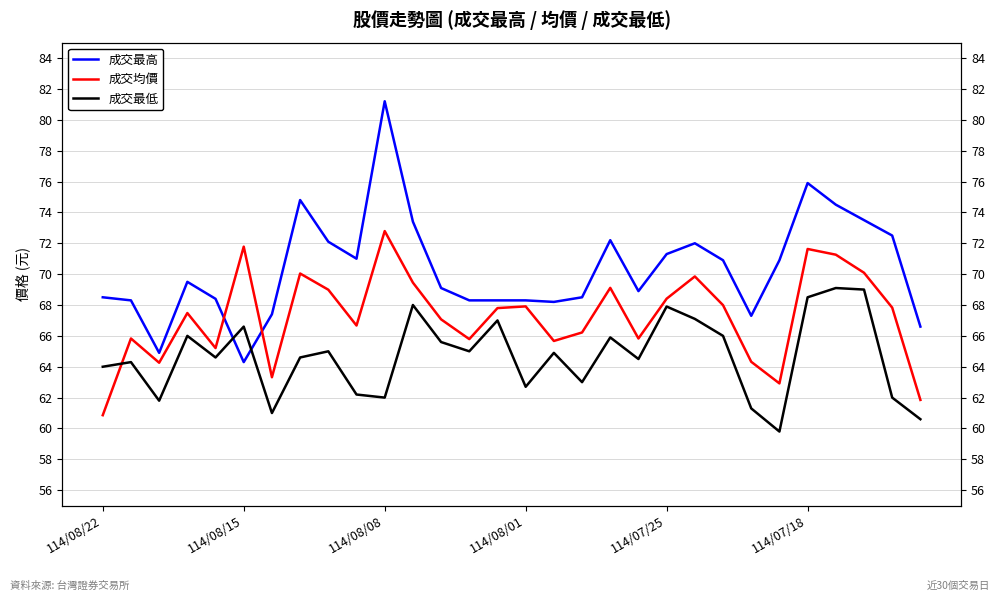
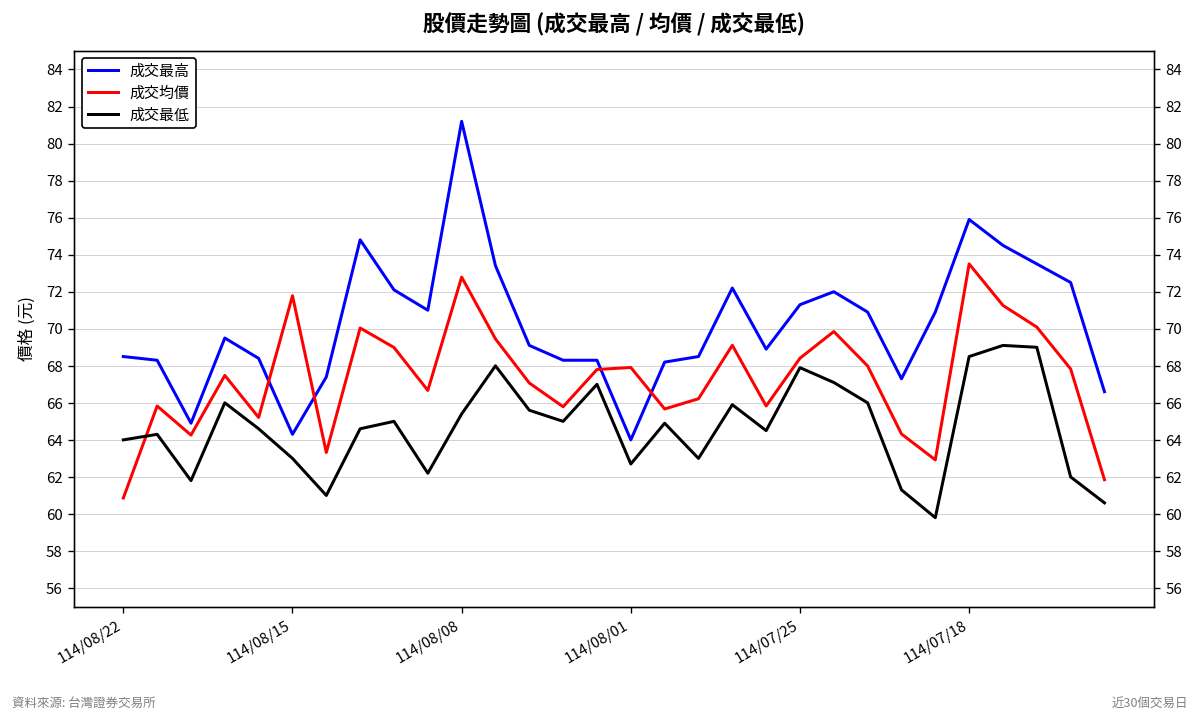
成交最低, 114/08/15: 66.6 -> 63.0
成交最低, 114/08/08: 62.0 -> 65.4
成交最高, 114/08/01: 68.3 -> 64.0
成交均價, 114/07/18: 71.6 -> 73.5
